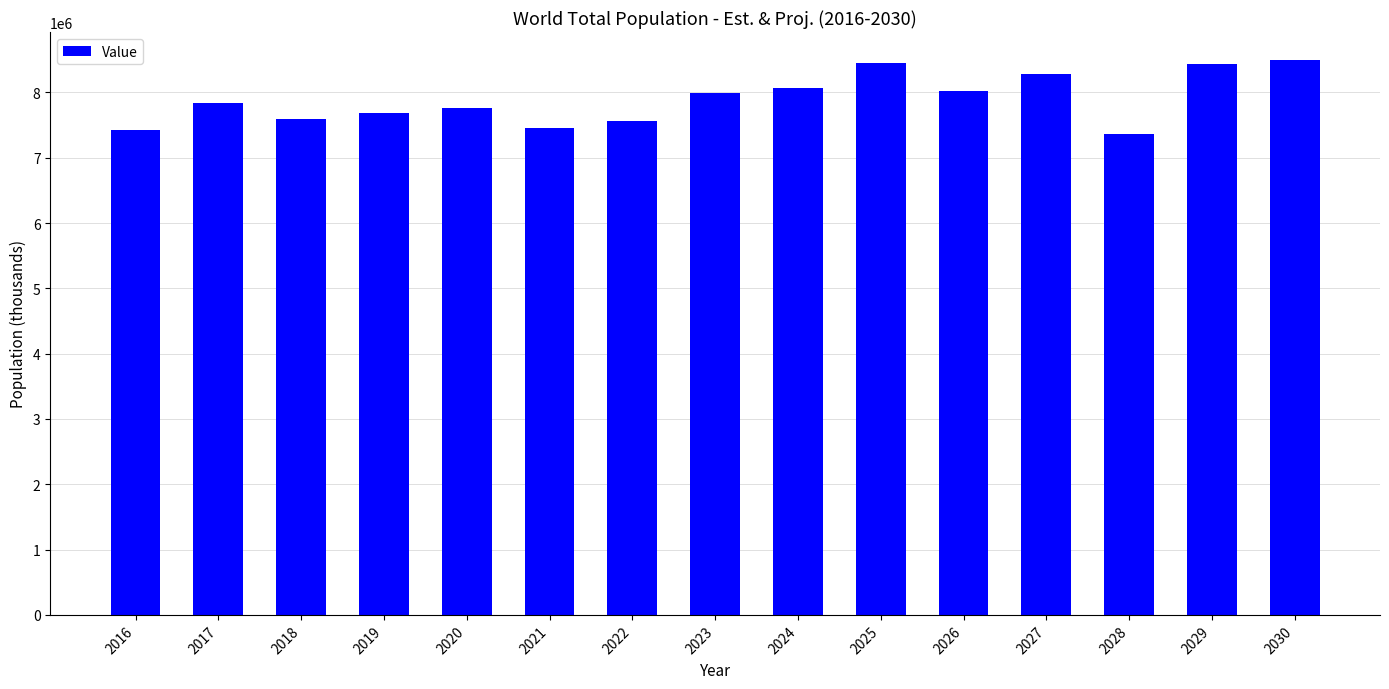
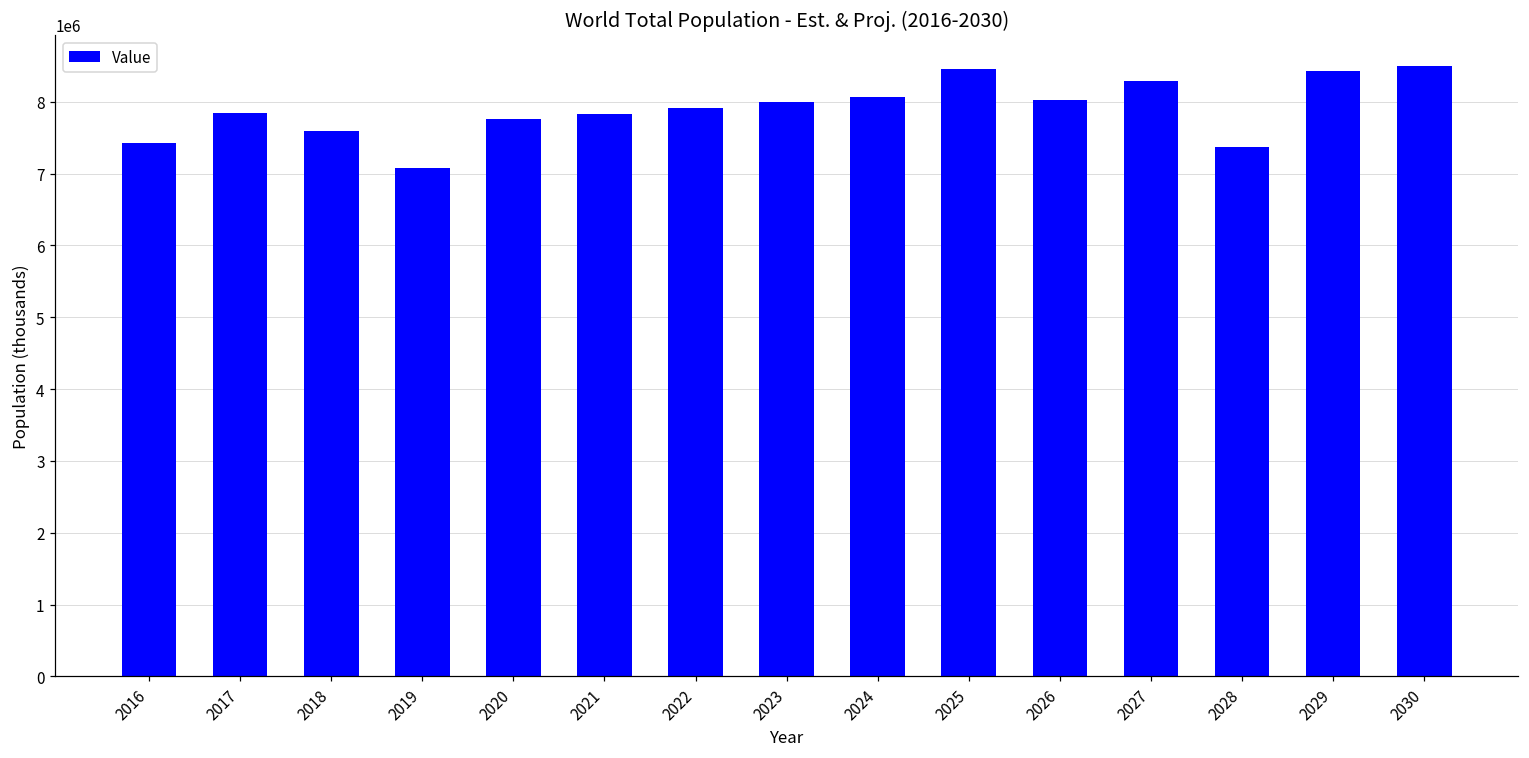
2019: 7700000 -> 7100000
2021: 7500000 -> 7800000
2022: 7600000 -> 7900000
